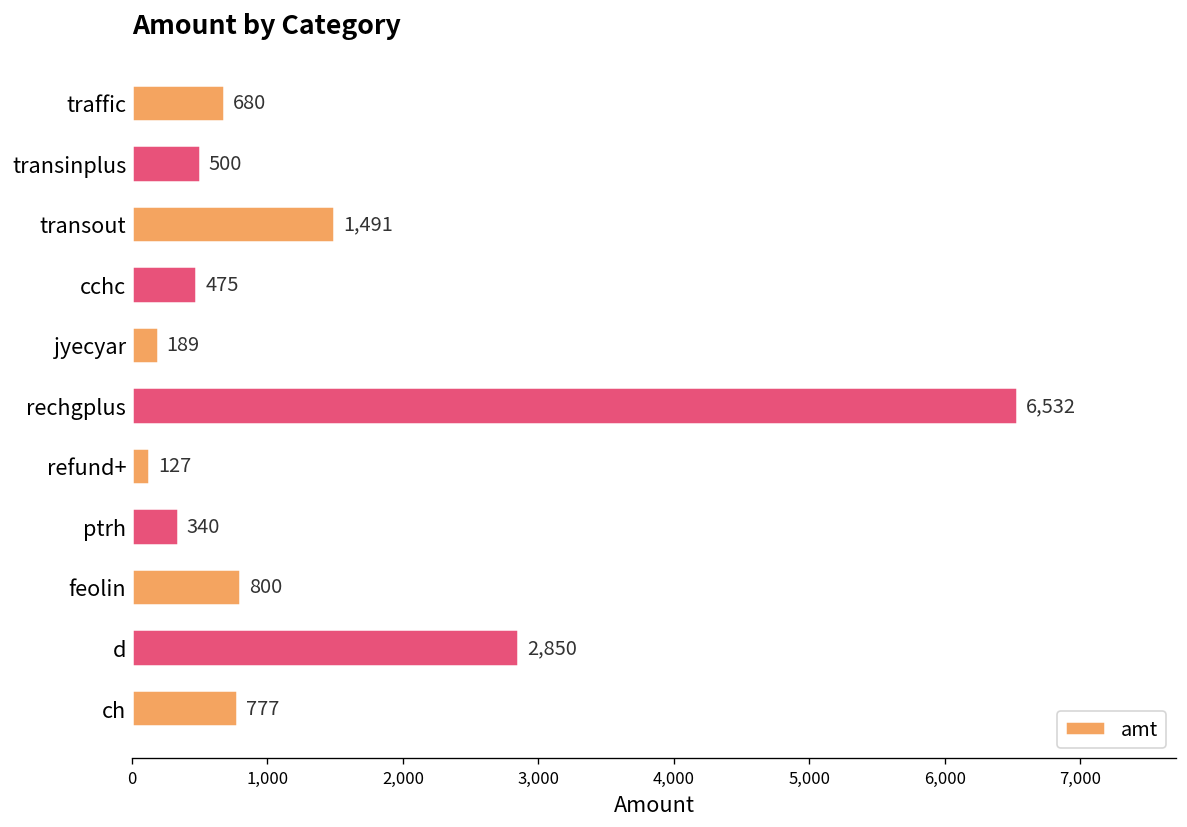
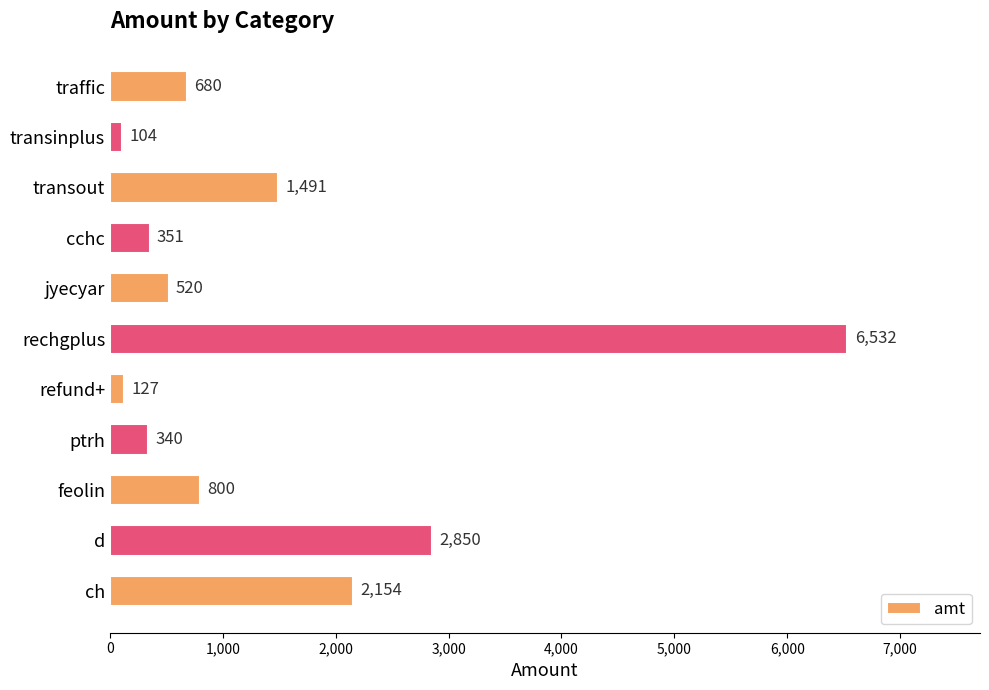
transinplus: 500 -> 104
cchc: 475 -> 351
jyecyar: 189 -> 520
ch: 777 -> 2,154
